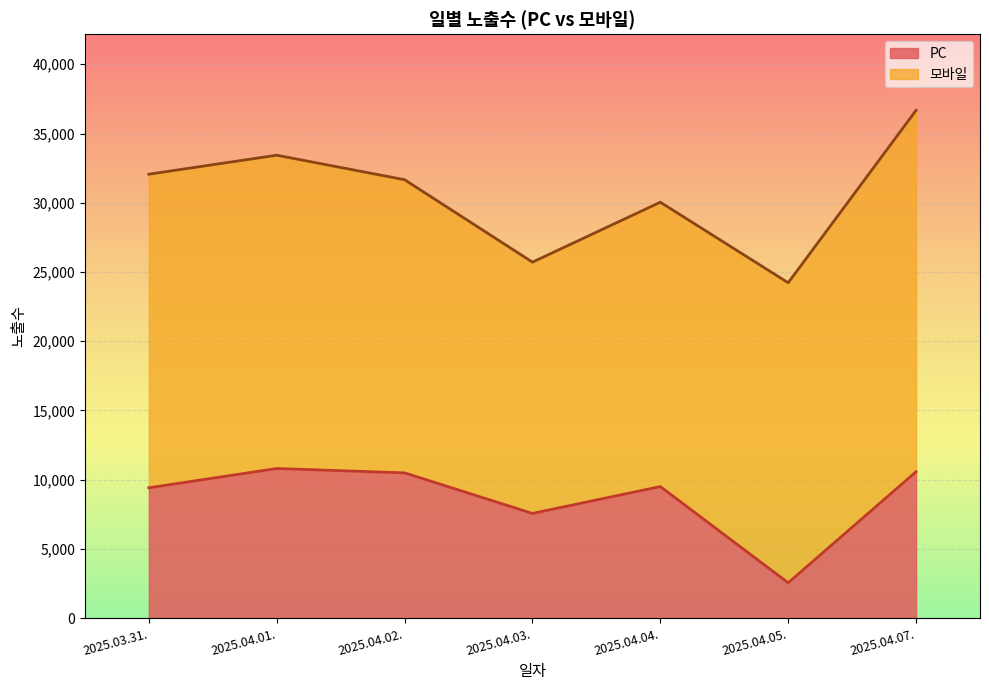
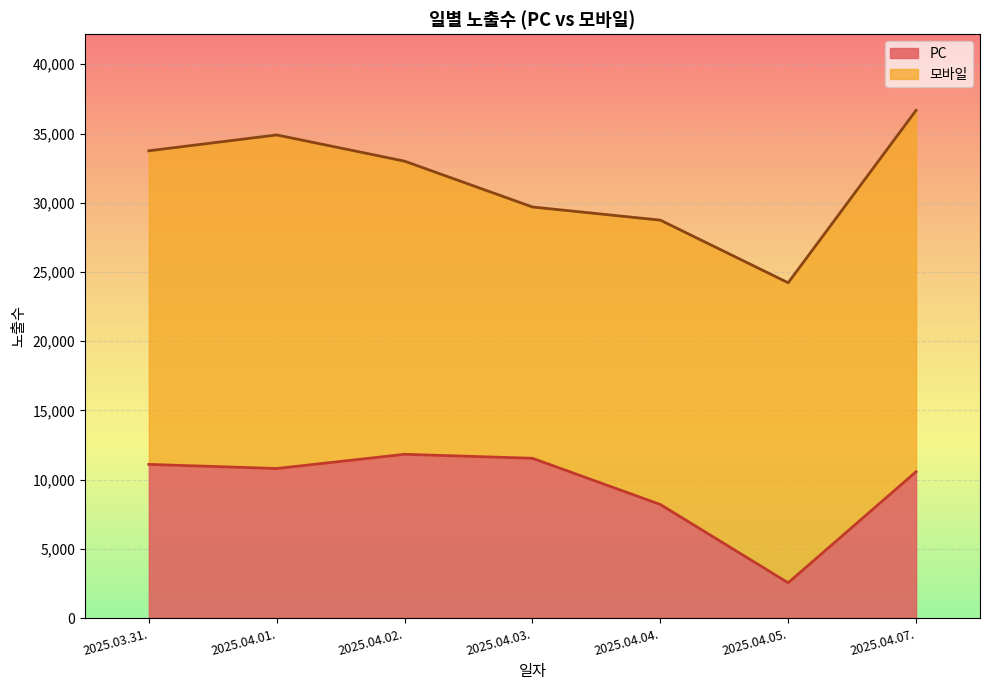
PC, 2025.03.31.: 9,400 -> 11,100
모바일, 2025.04.01.: 22,600 -> 24,100
PC, 2025.04.02.: 10,500 -> 11,800
PC, 2025.04.03.: 7,600 -> 11,500
PC, 2025.04.04.: 9,500 -> 8,200
